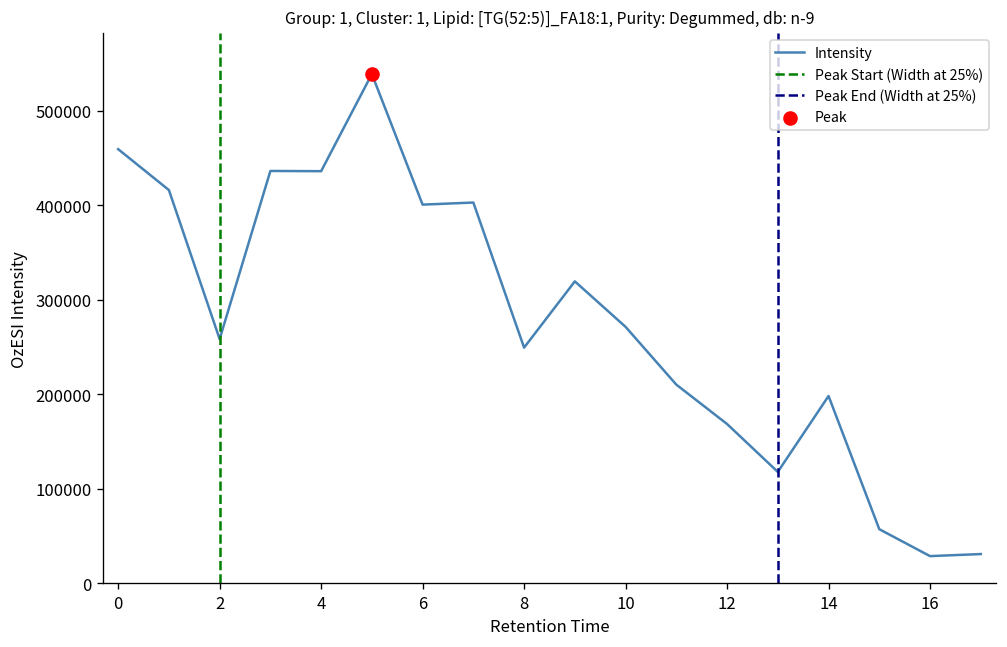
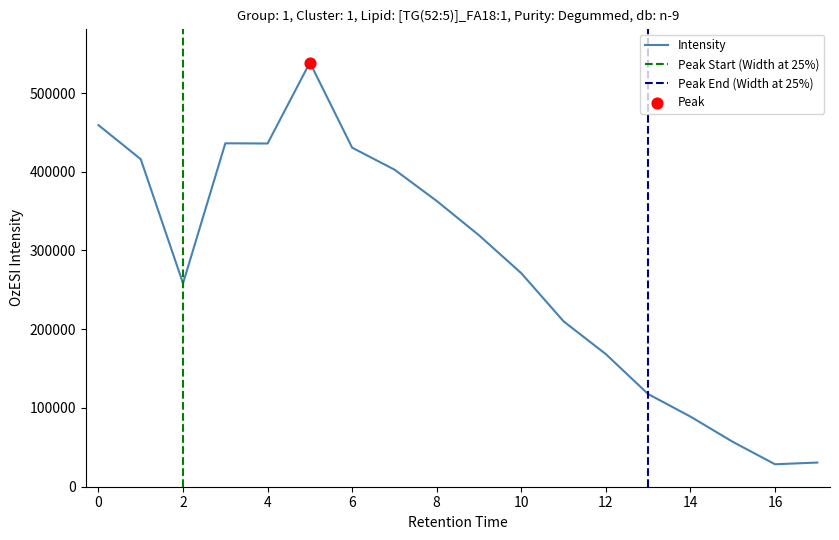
Intensity, 6: 400000 -> 430000
Intensity, 8: 250000 -> 360000
Intensity, 14: 200000 -> 90000
